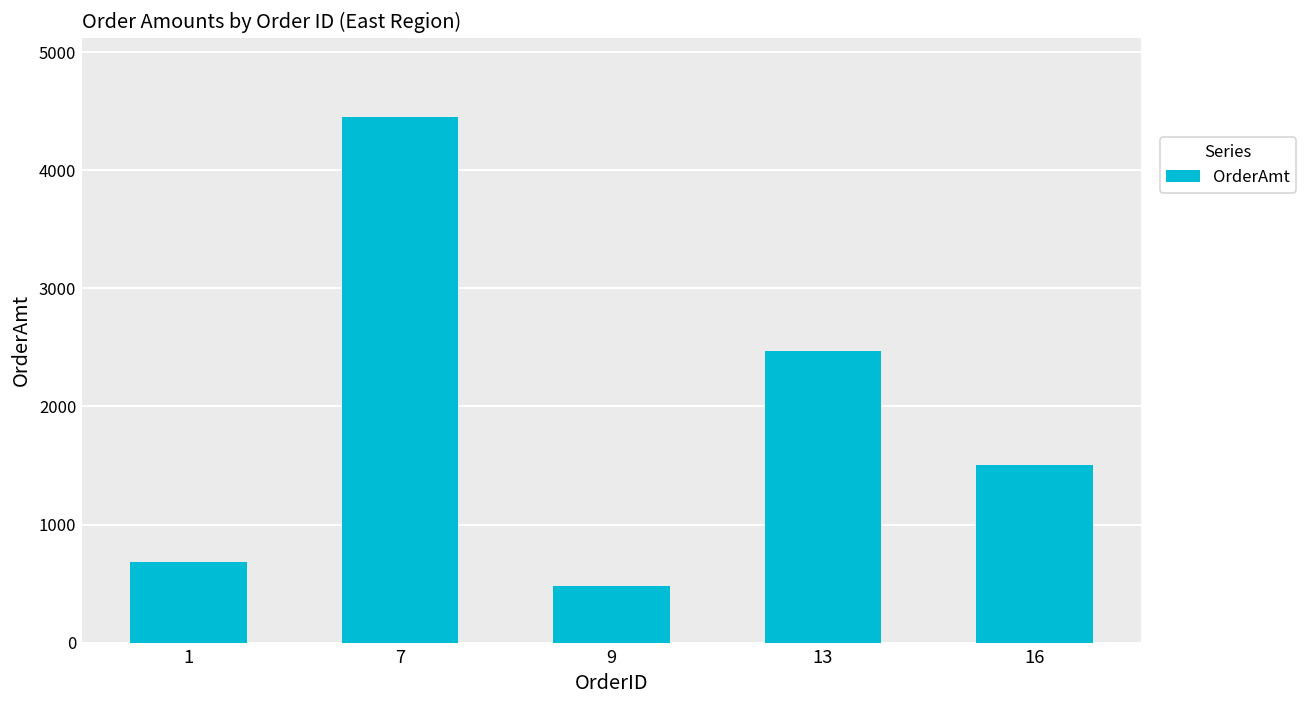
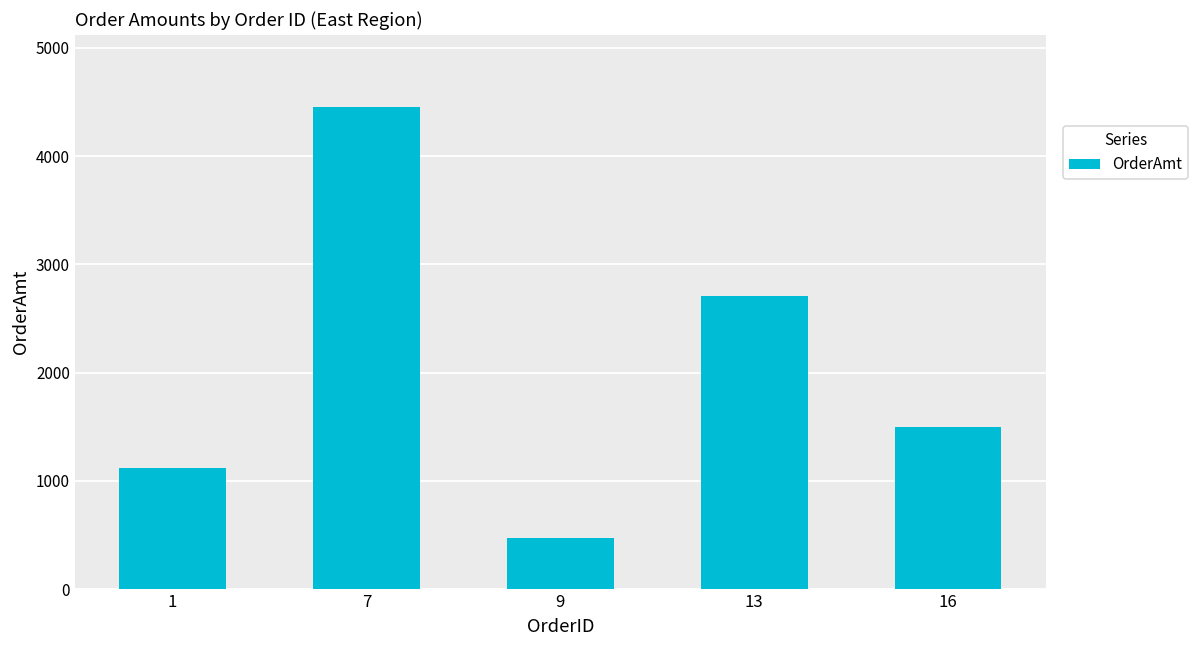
1: 700 -> 1100
13: 2500 -> 2700
